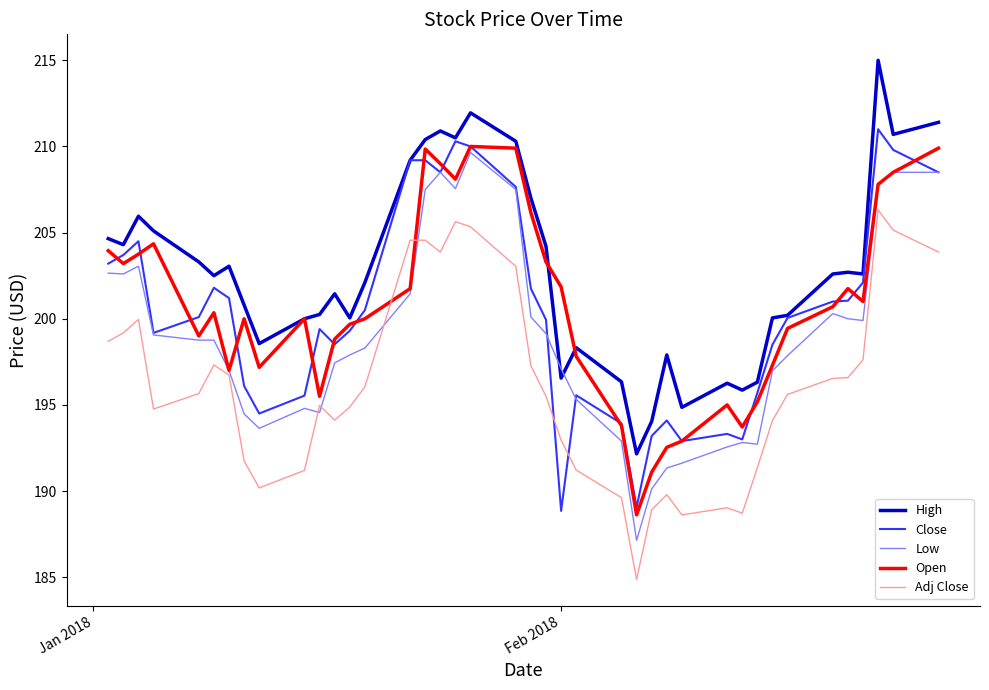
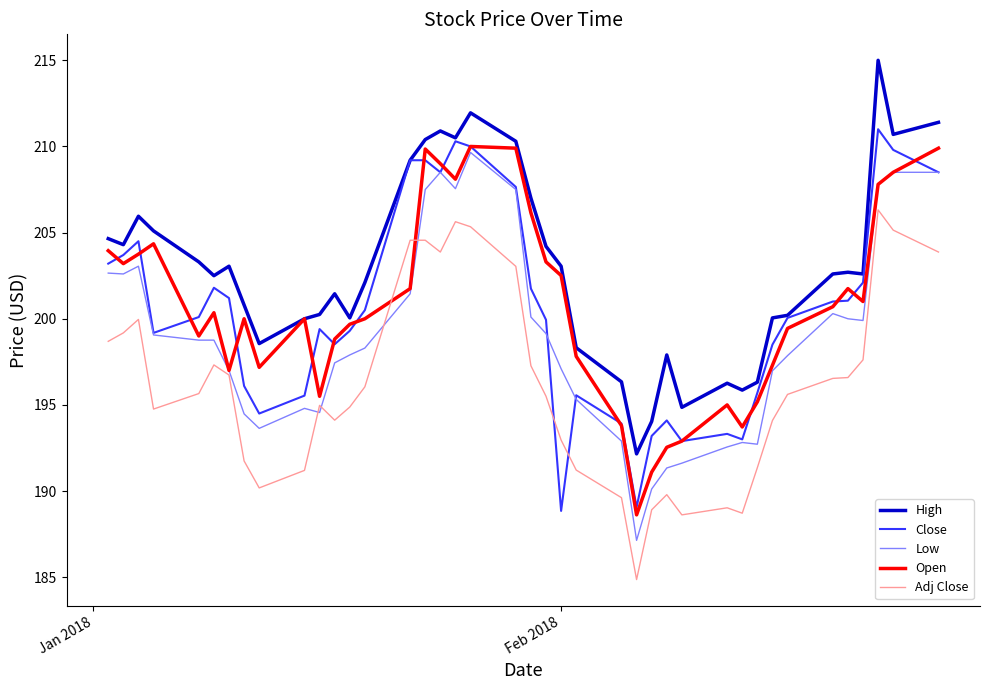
High, Feb 2018: 196.6 -> 203.1
Open, Feb 2018: 201.9 -> 202.5
